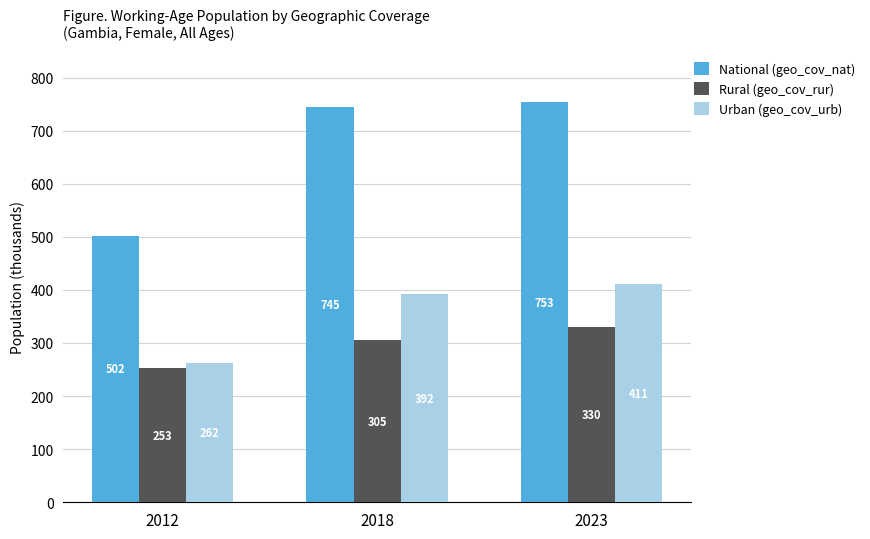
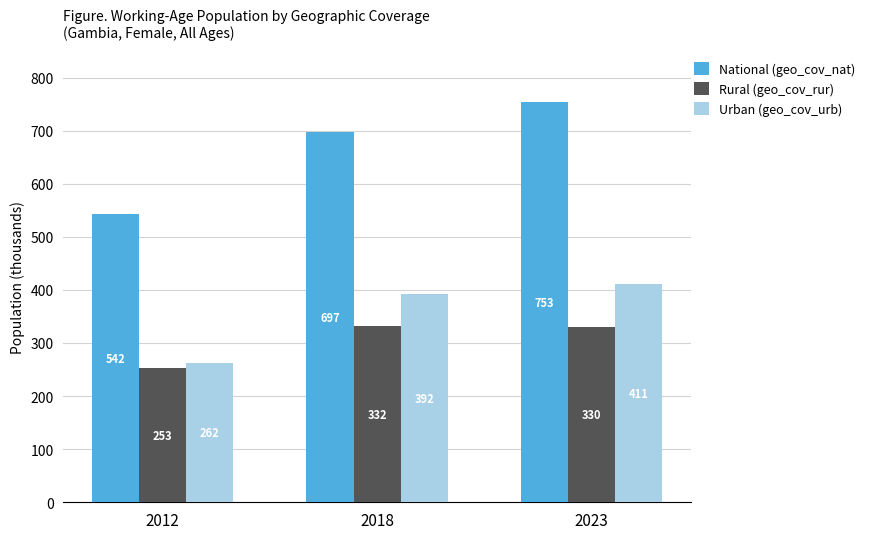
National (geo_cov_nat), 2012: 502 -> 542
National (geo_cov_nat), 2018: 745 -> 697
Rural (geo_cov_rur), 2018: 305 -> 332
